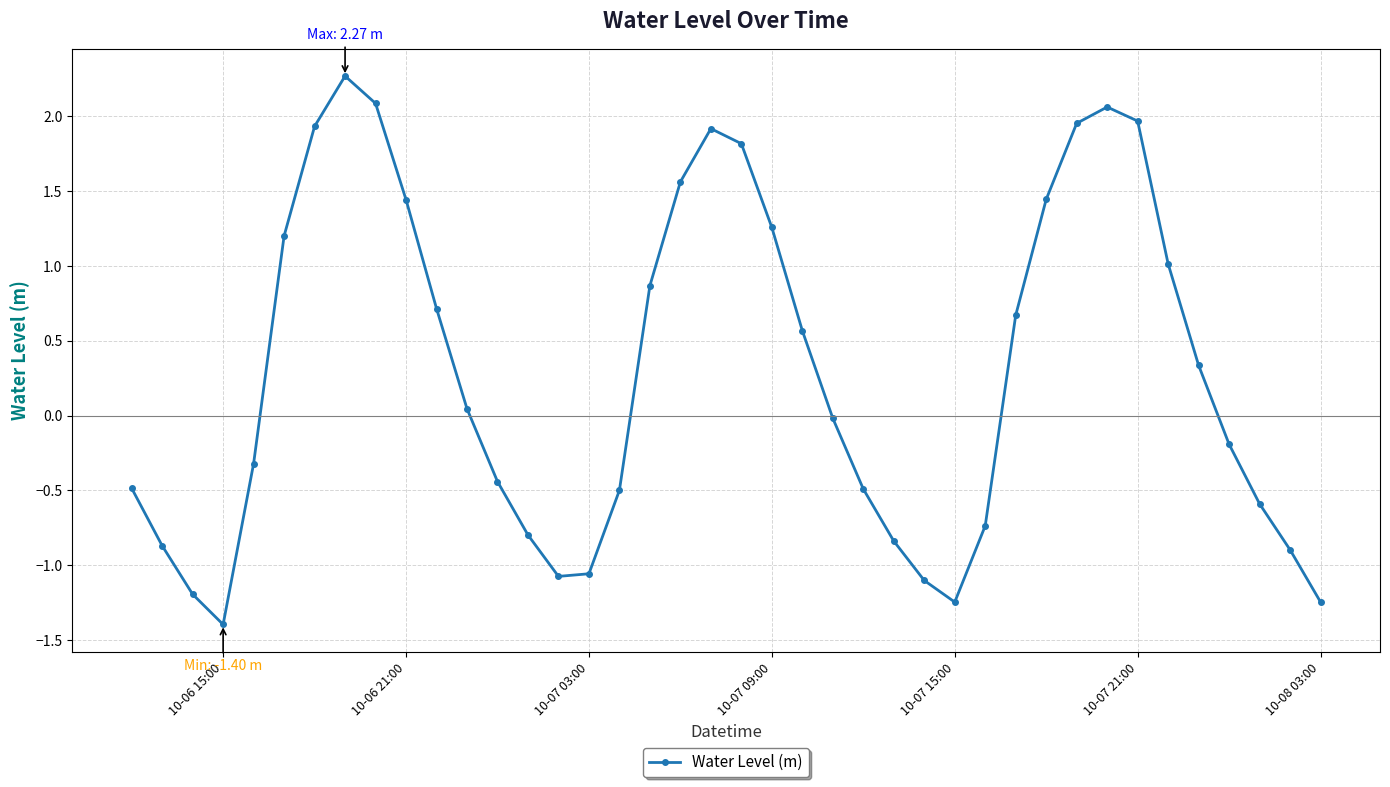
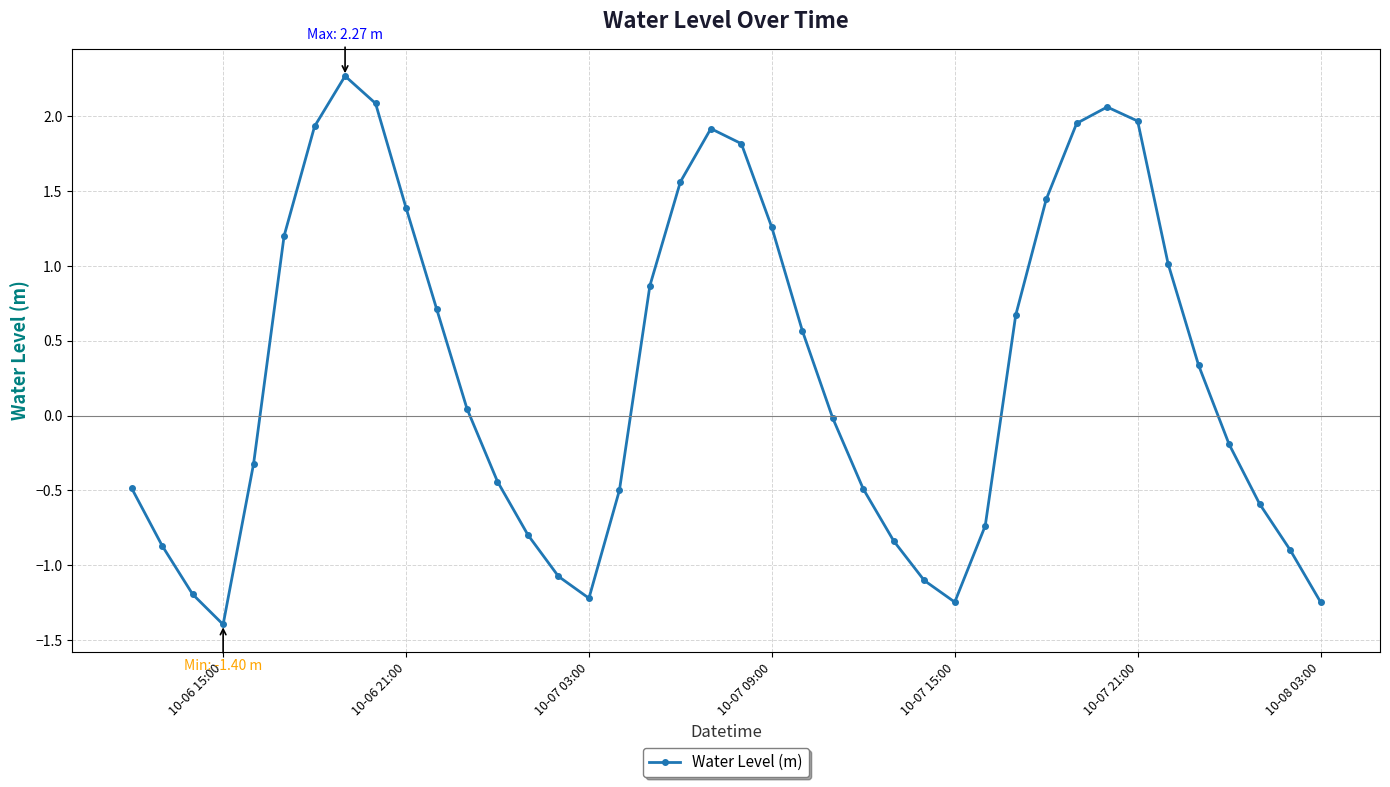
10-06 21:00: 1.44 -> 1.39
10-07 03:00: -1.06 -> -1.22
